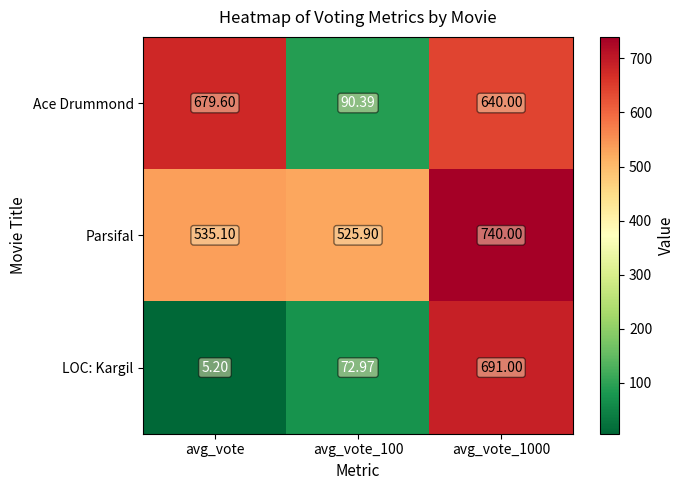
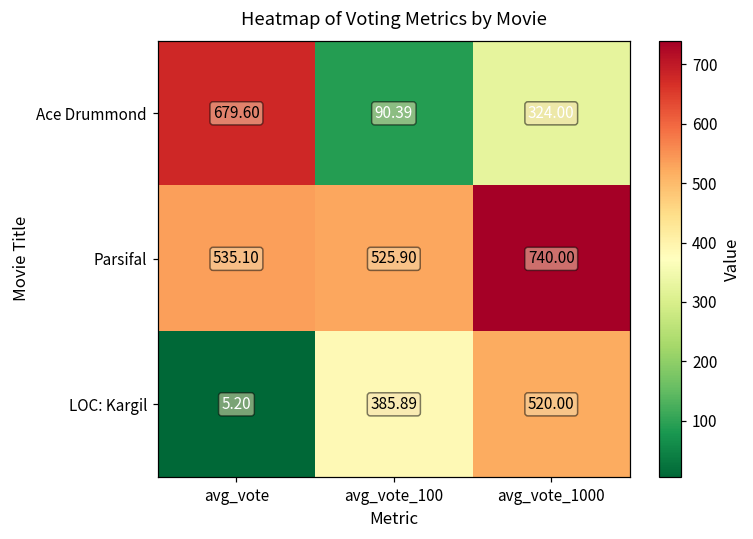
Ace Drummond, avg_vote_1000: 640.00 -> 324.00
LOC: Kargil, avg_vote_100: 72.97 -> 385.89
LOC: Kargil, avg_vote_1000: 691.00 -> 520.00
